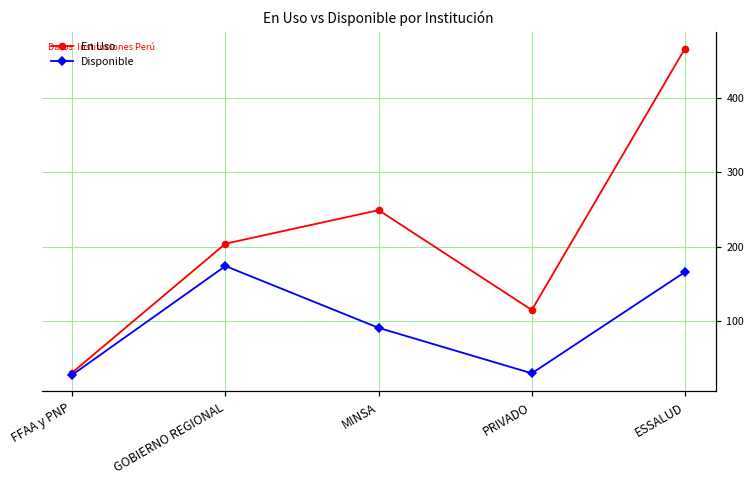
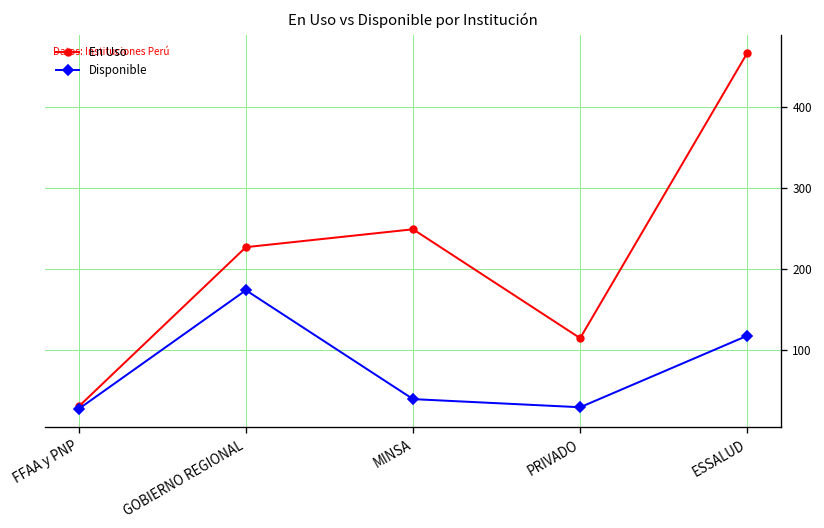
En Uso, GOBIERNO REGIONAL: 200 -> 230
Disponible, MINSA: 90 -> 40
Disponible, ESSALUD: 170 -> 120
